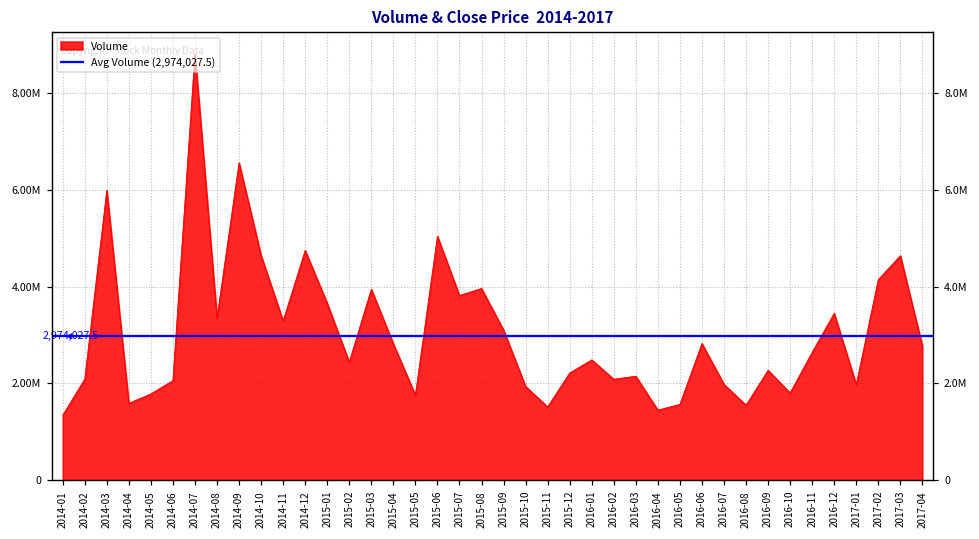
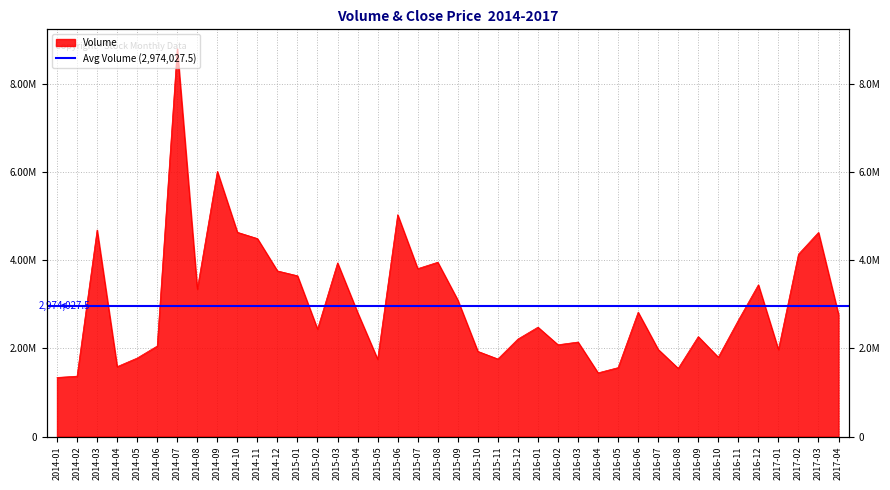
2014-02: 2100000 -> 1400000
2014-03: 6000000 -> 4700000
2014-09: 6600000 -> 6000000
2014-11: 3300000 -> 4500000
2014-12: 4700000 -> 3800000
2015-11: 1500000 -> 1800000
